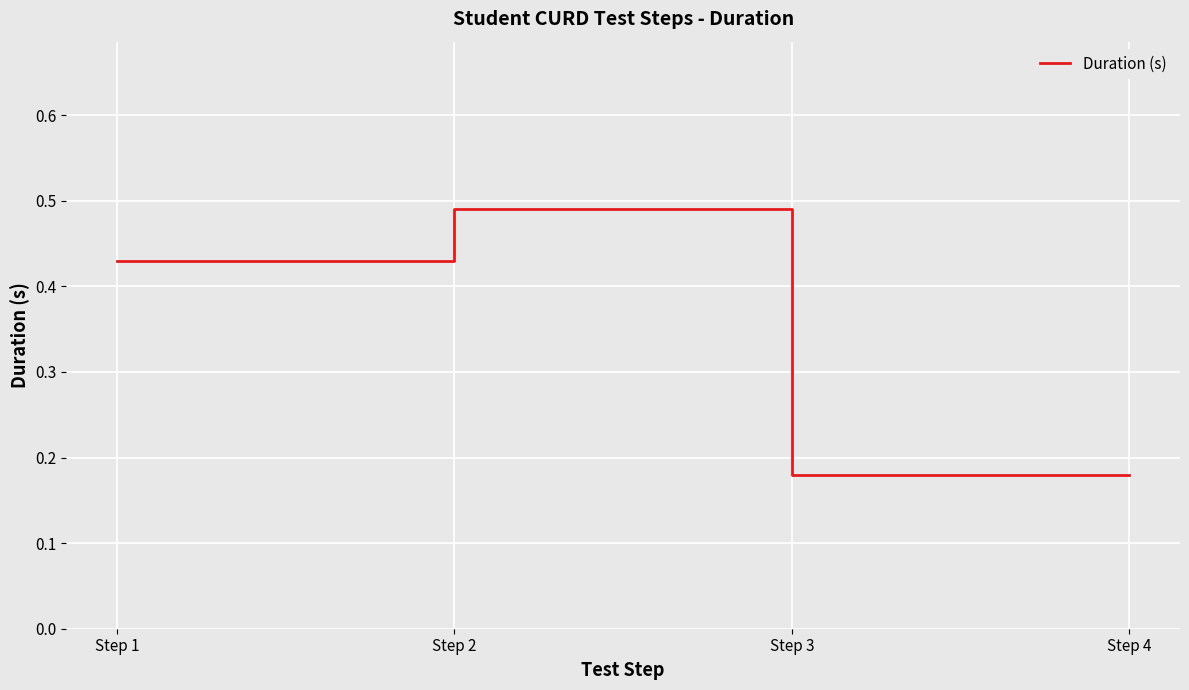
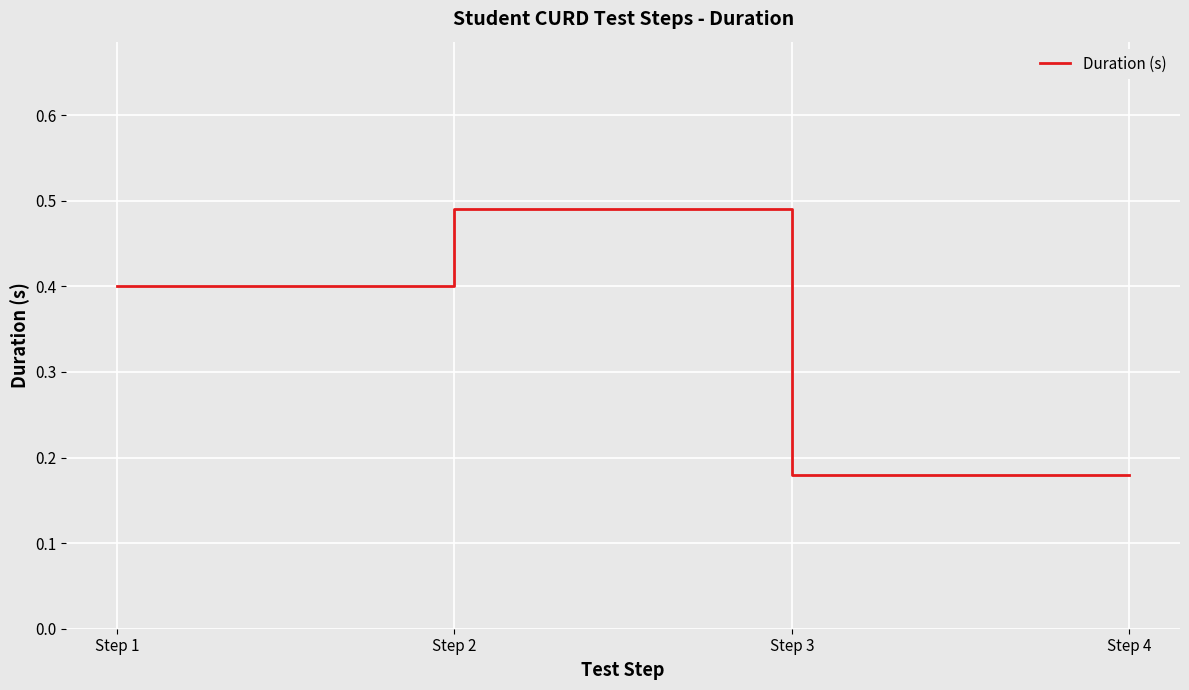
Step 1: 0.43 -> 0.40
